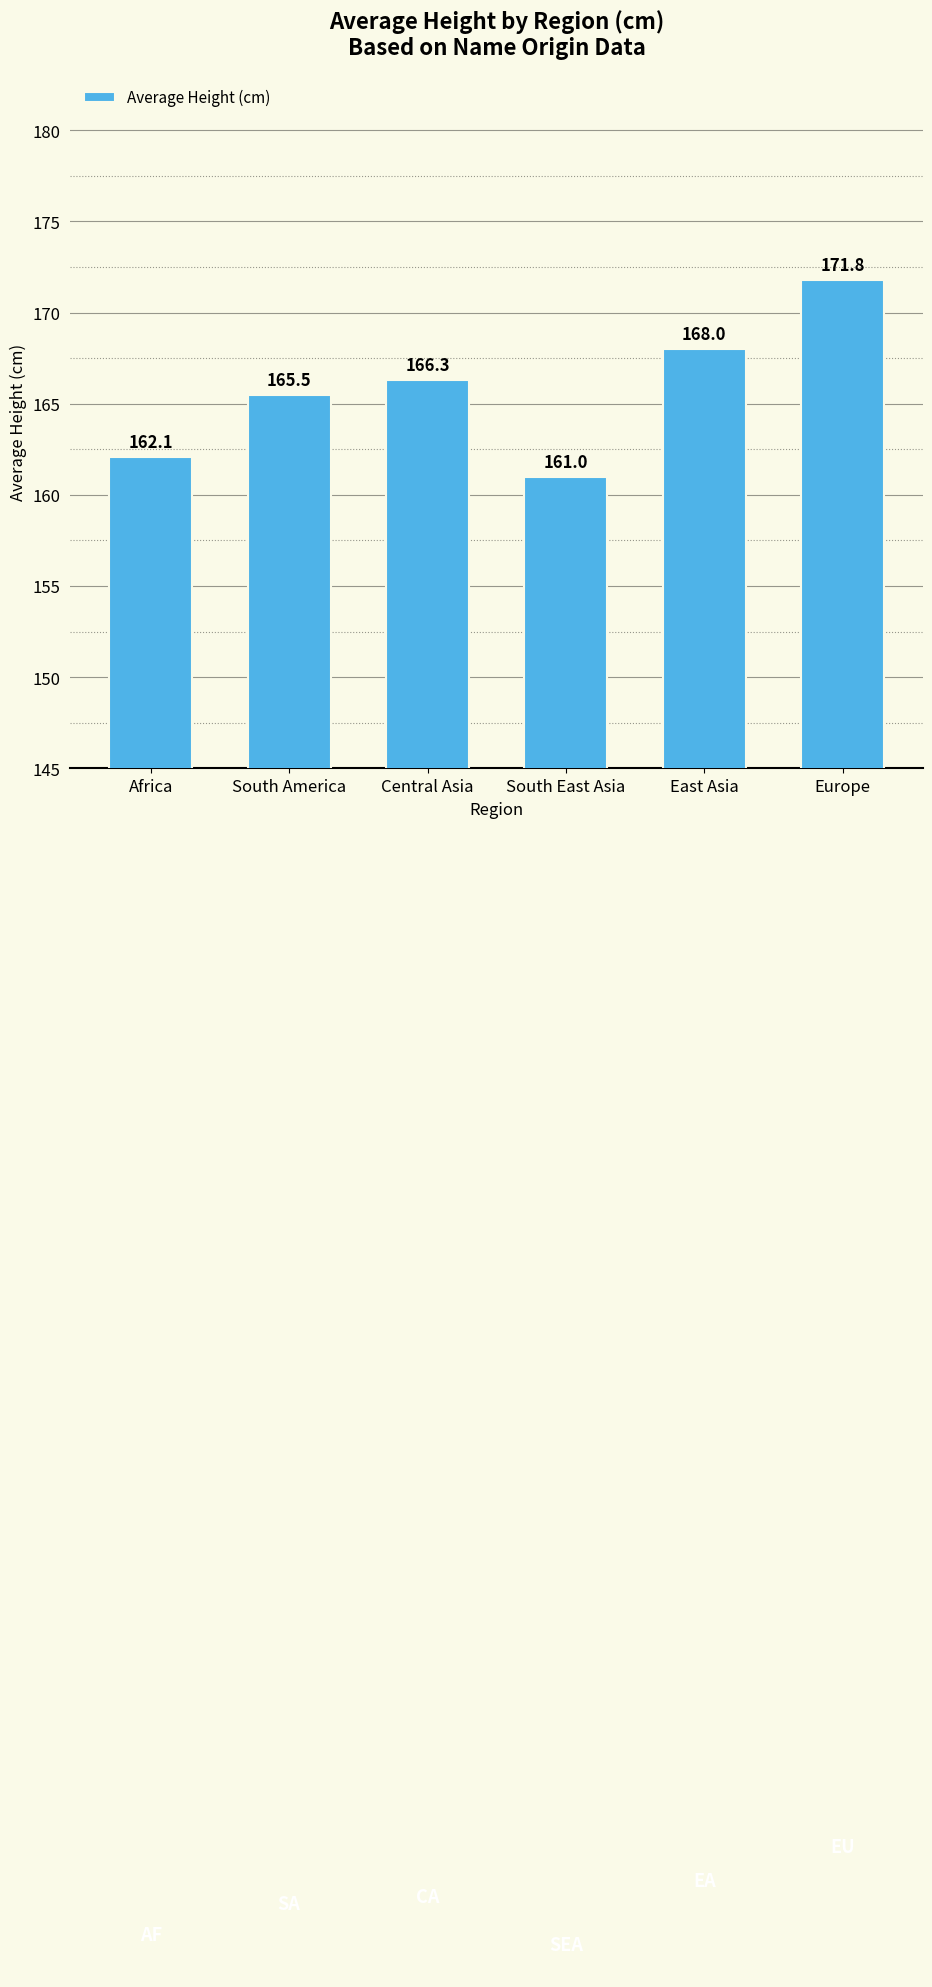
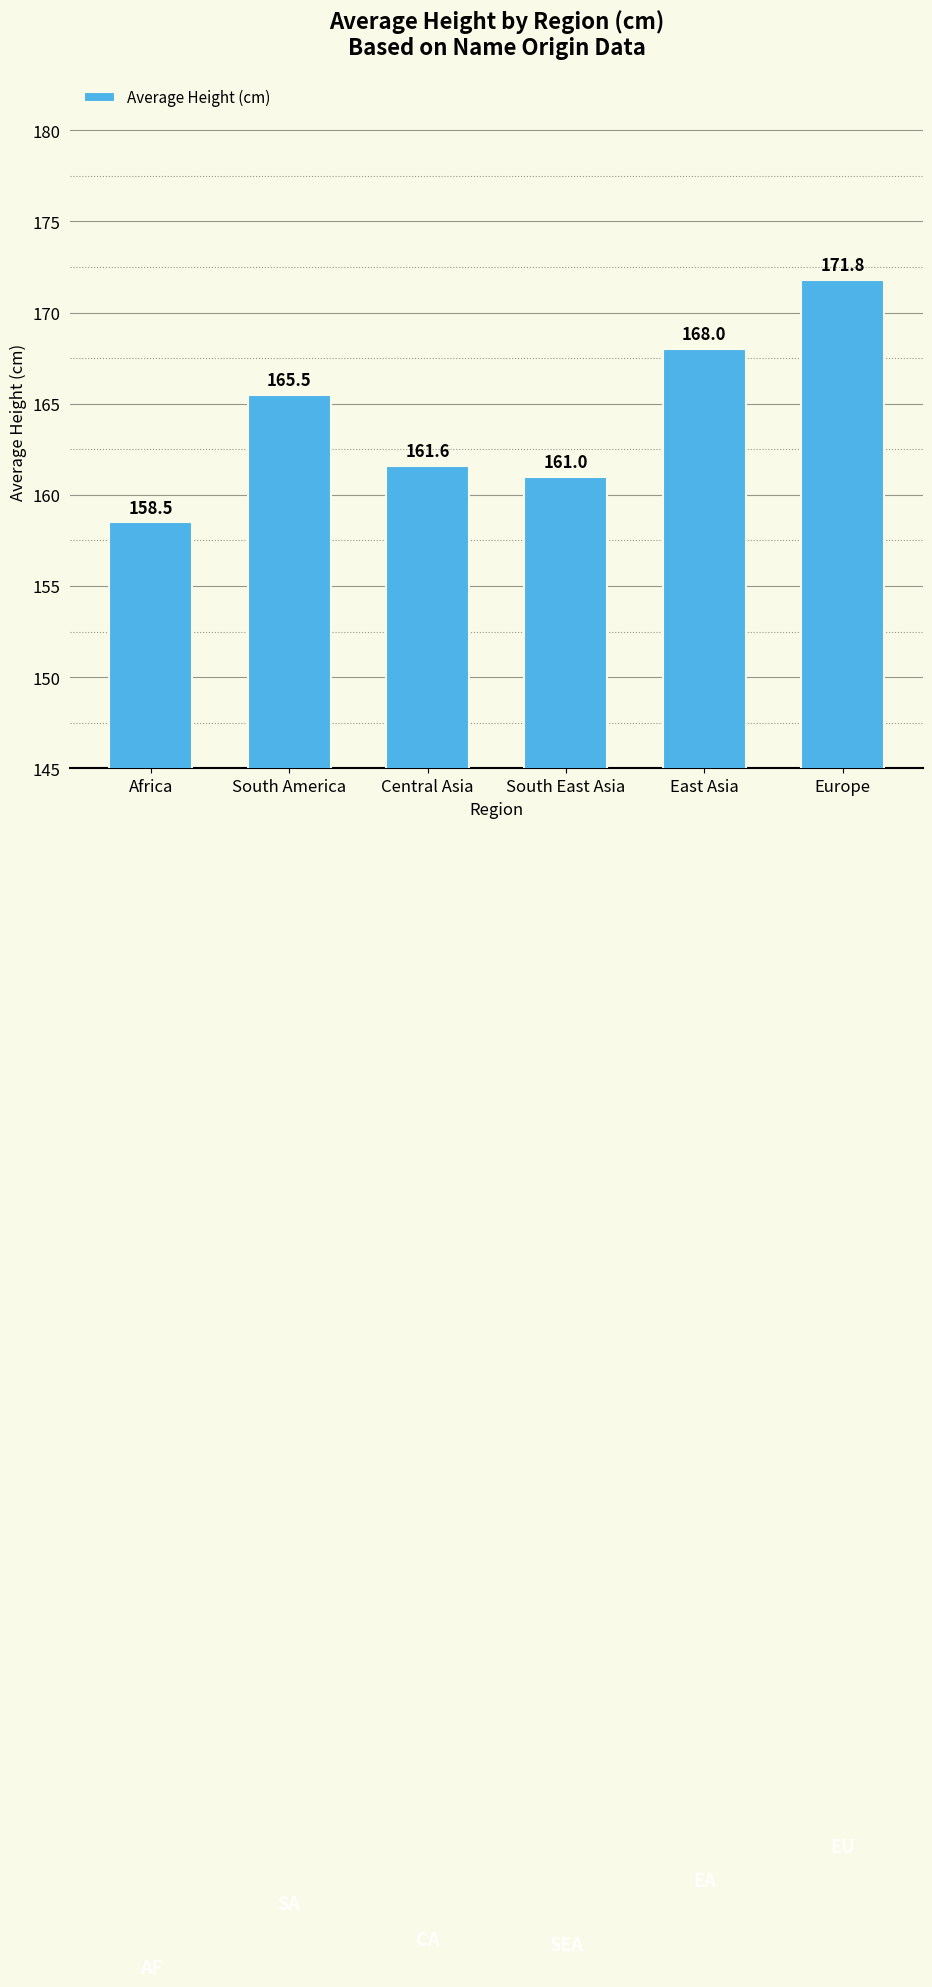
Africa: 162.1 -> 158.5
Central Asia: 166.3 -> 161.6
